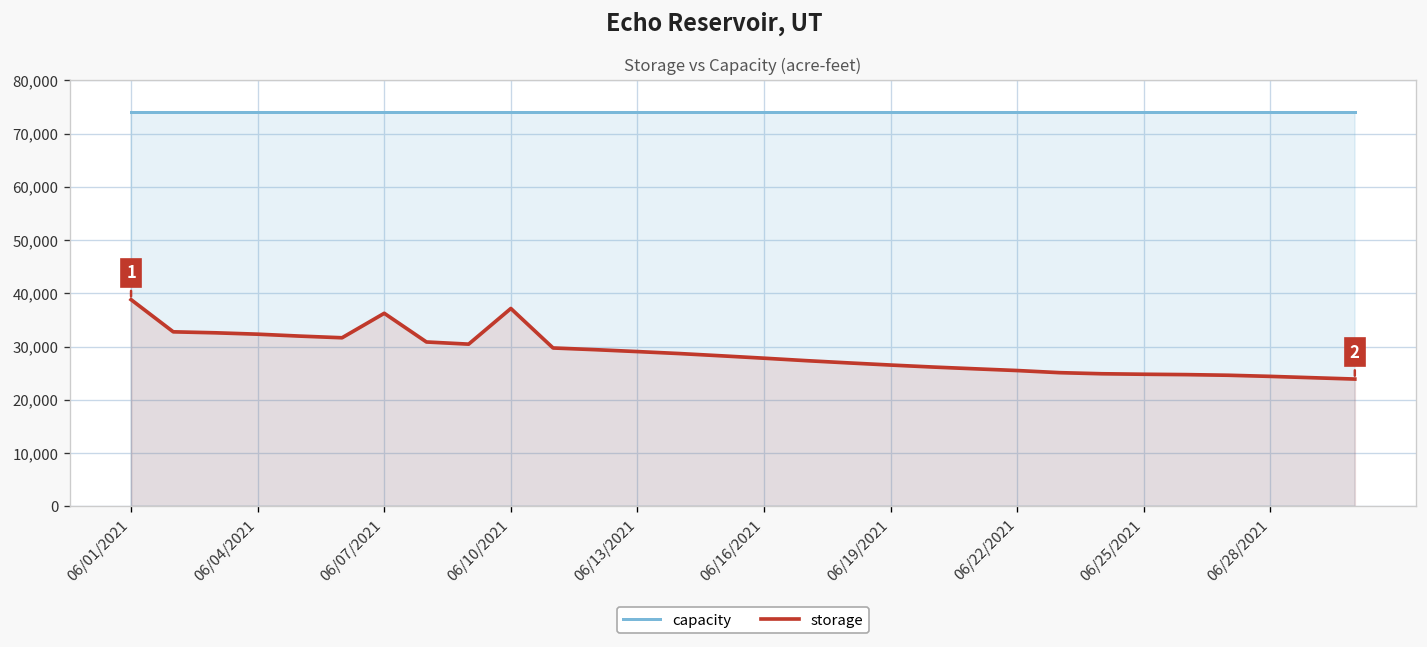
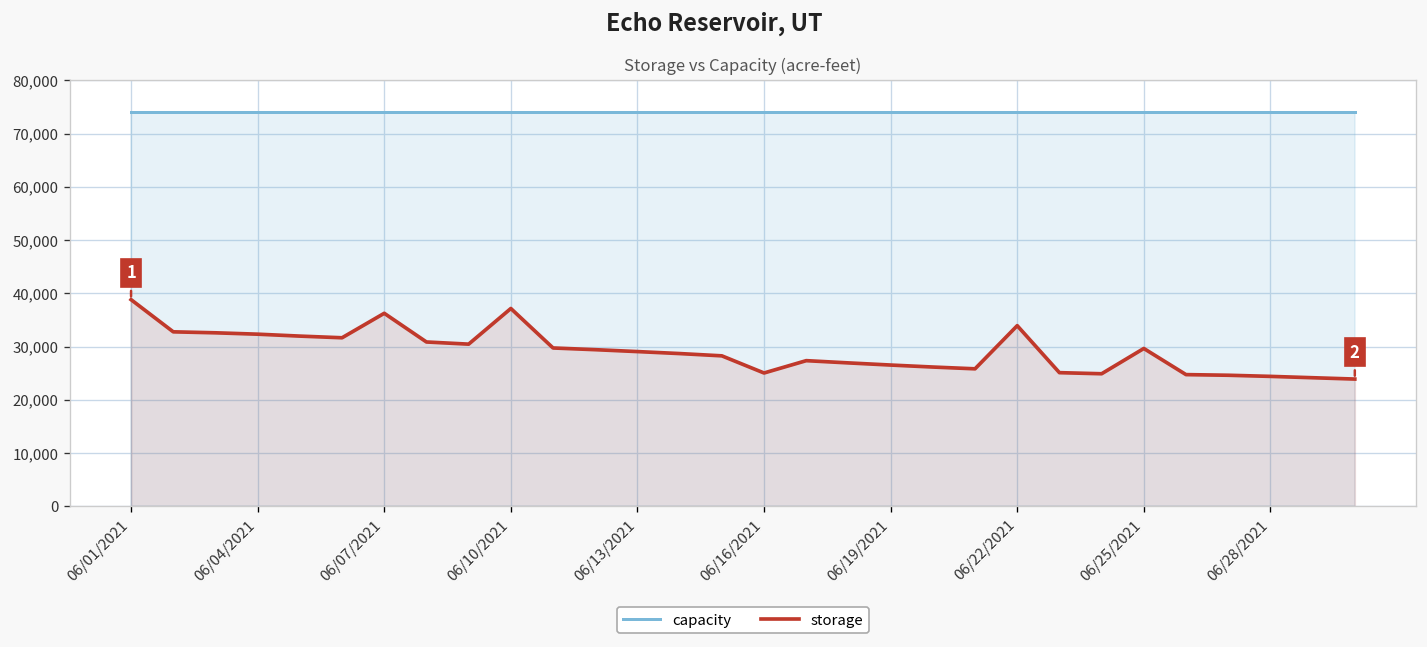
storage, 06/16/2021: 28,000 -> 25,000
storage, 06/22/2021: 25,000 -> 34,000
storage, 06/25/2021: 25,000 -> 30,000
